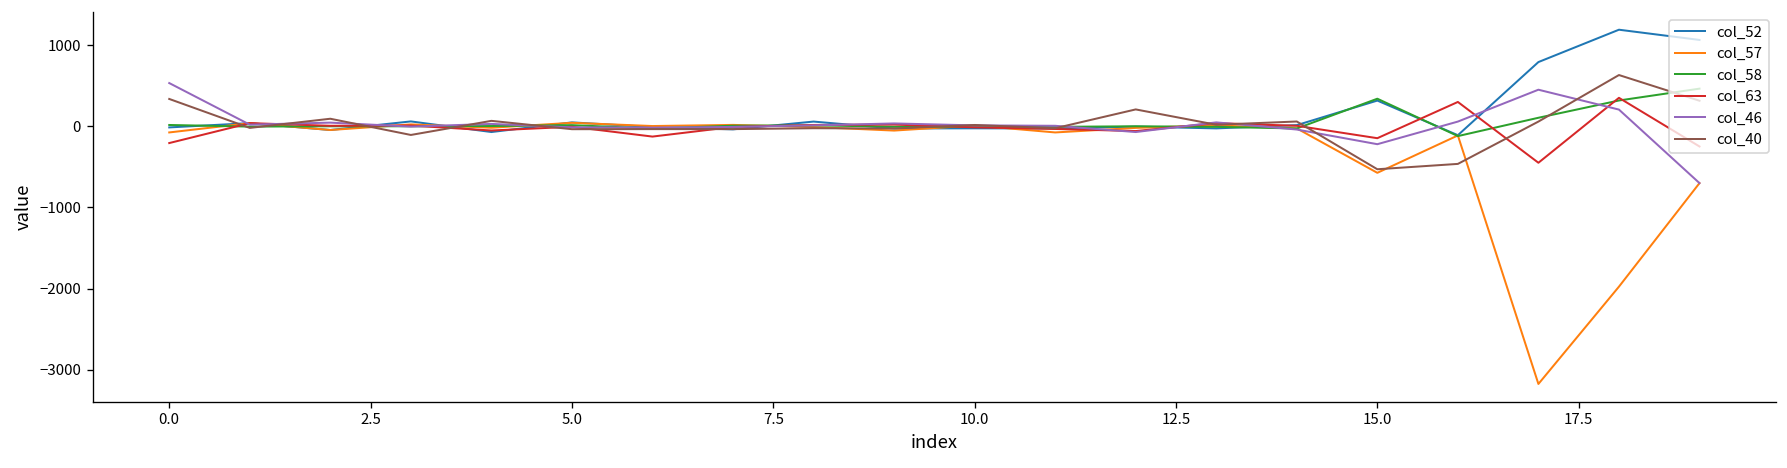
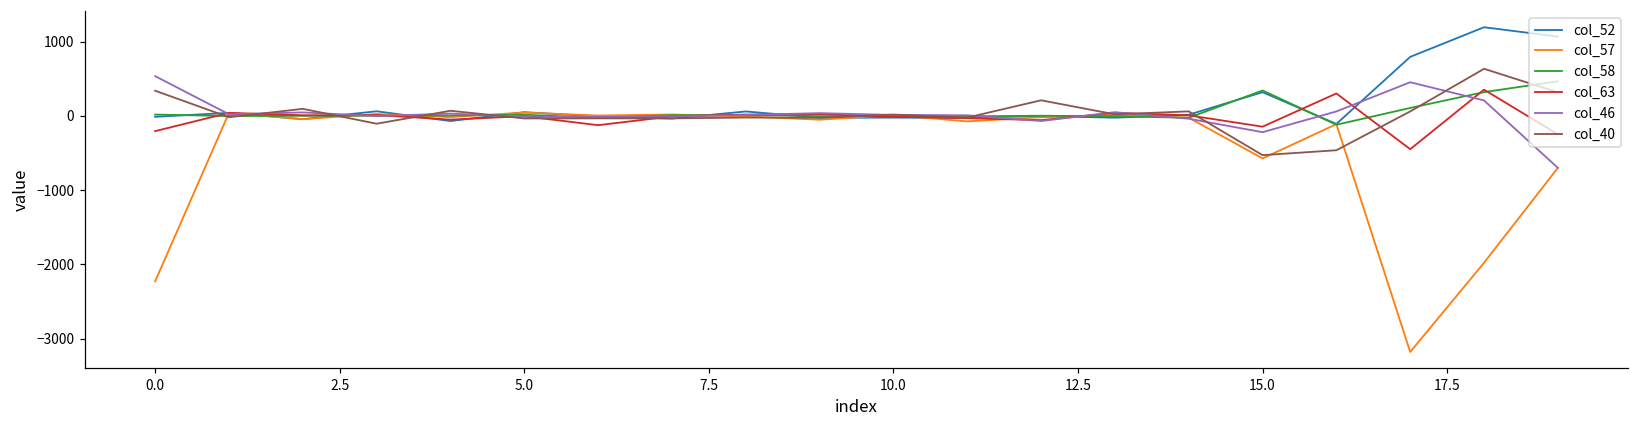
col_57, 0.0: -100 -> -2200
